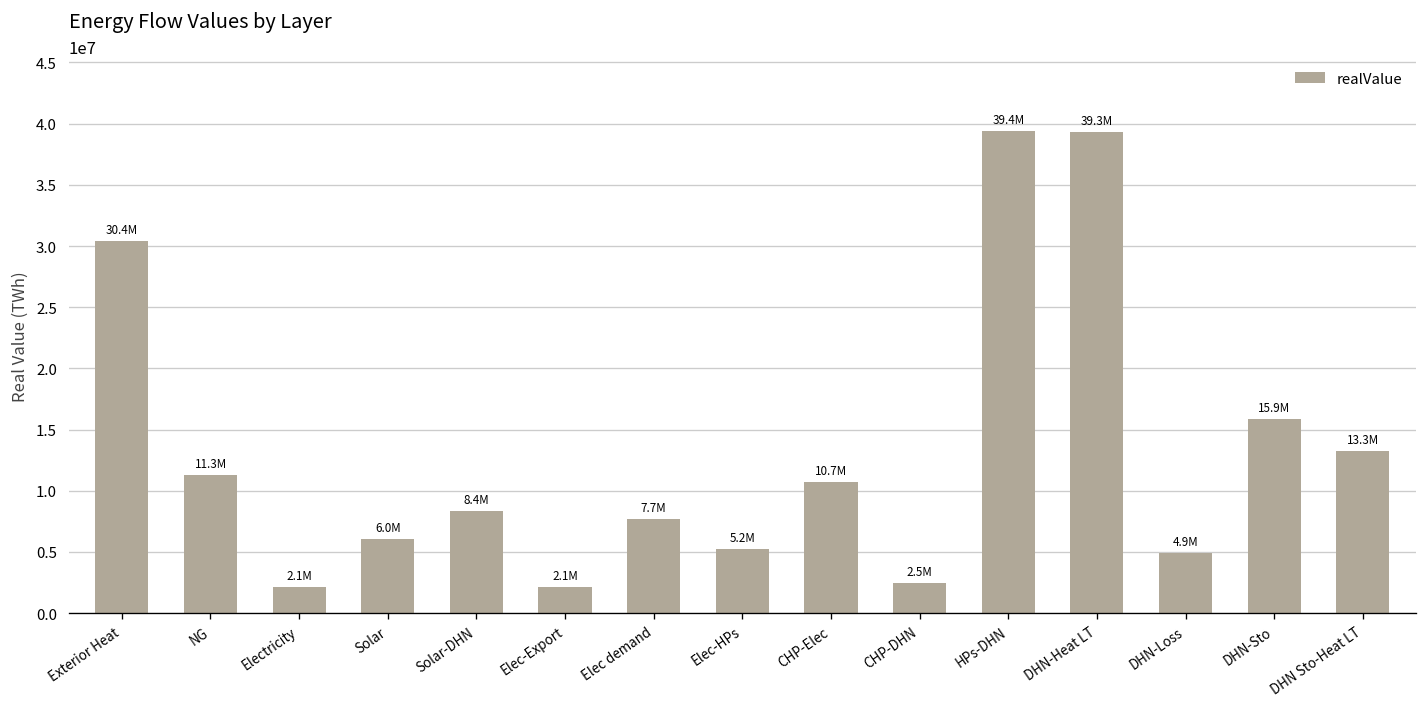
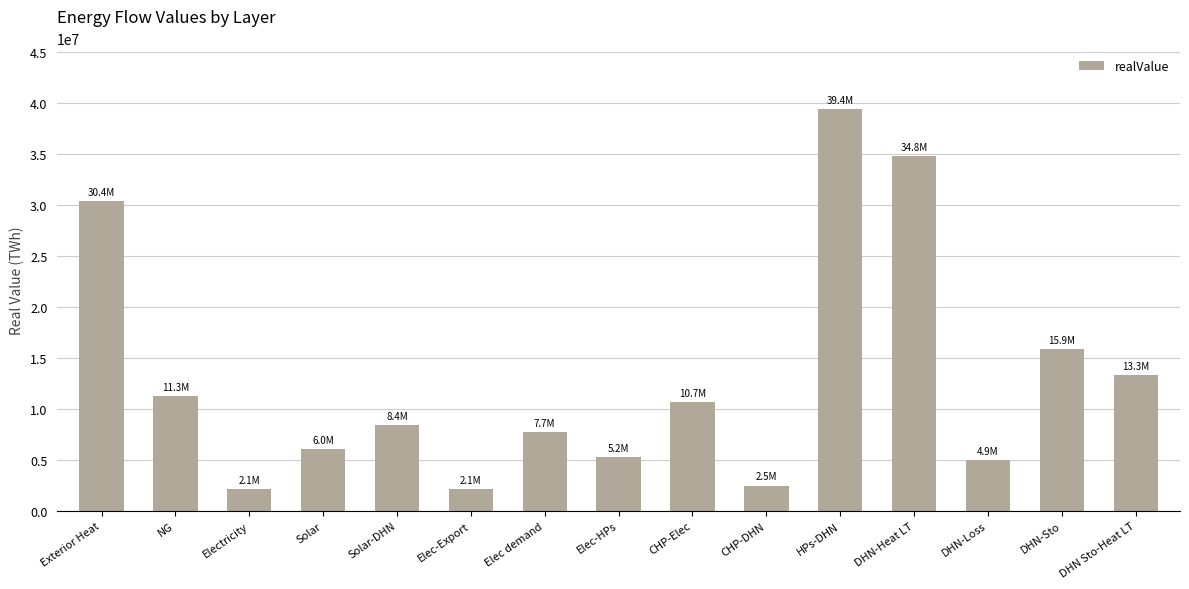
DHN-Heat LT: 39.3M -> 34.8M
